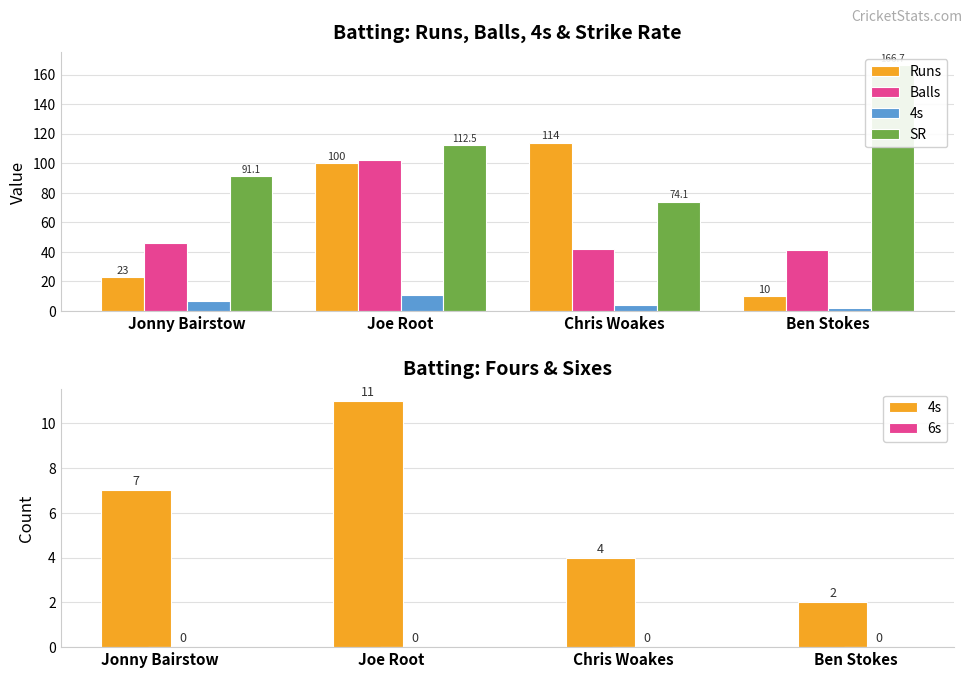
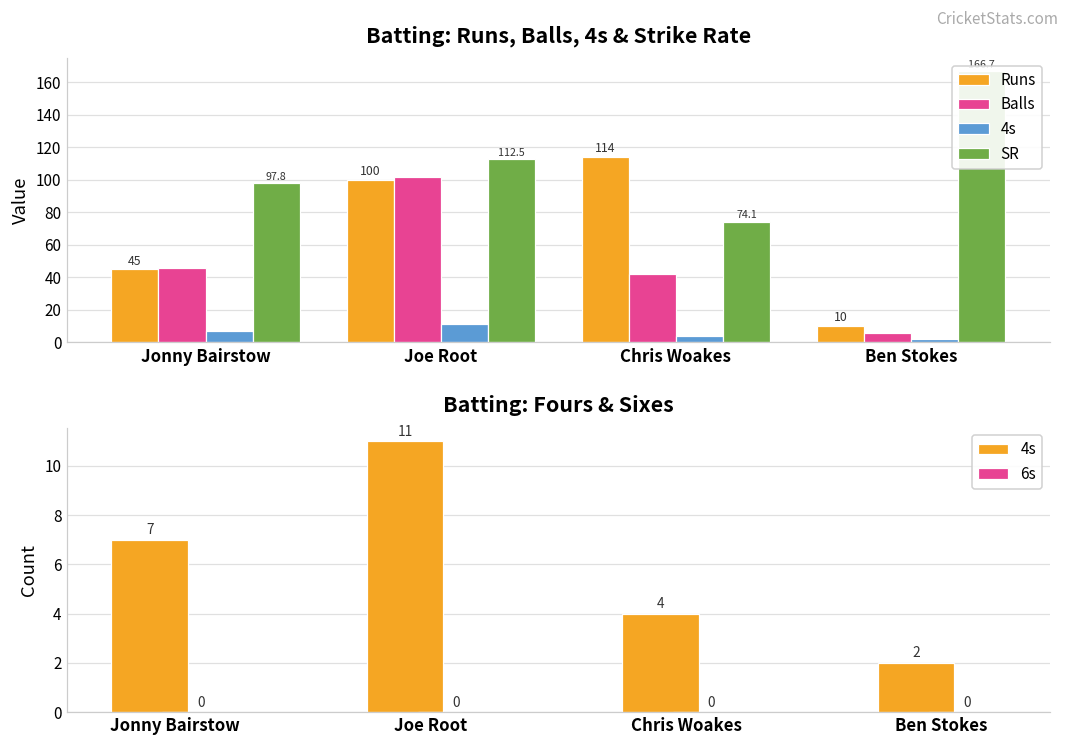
Batting: Runs, Balls, 4s & Strike Rate, Runs, Jonny Bairstow: 23 -> 45
Batting: Runs, Balls, 4s & Strike Rate, SR, Jonny Bairstow: 91.1 -> 97.8
Batting: Runs, Balls, 4s & Strike Rate, Balls, Ben Stokes: 41 -> 6
